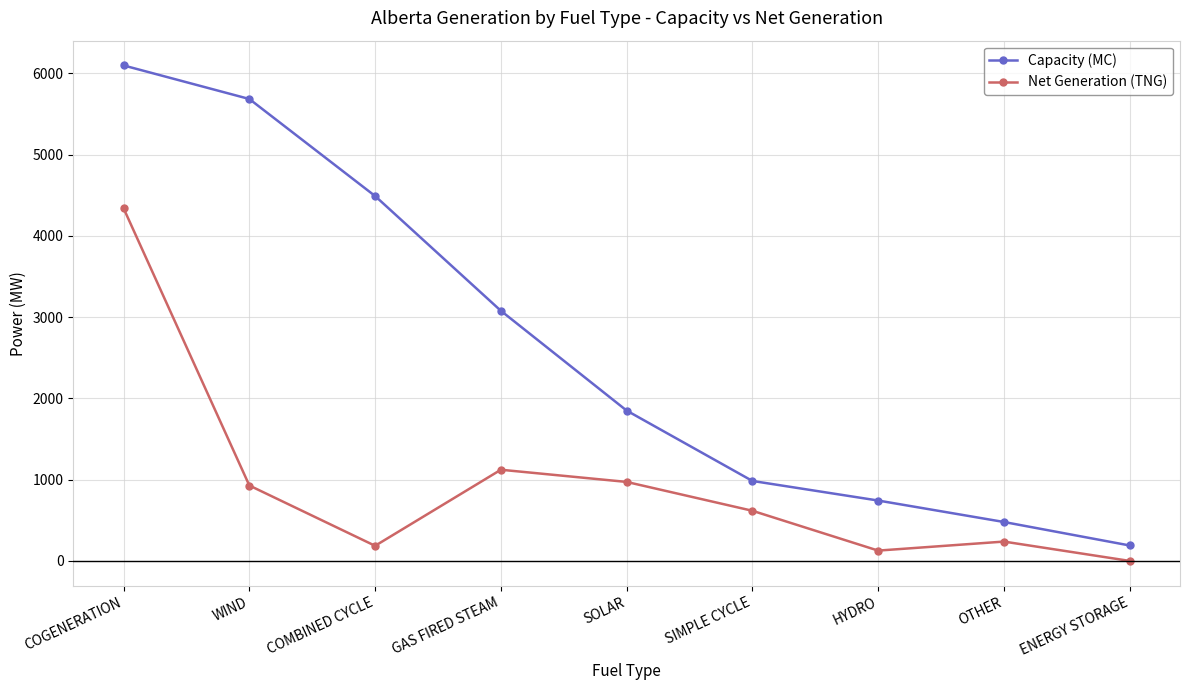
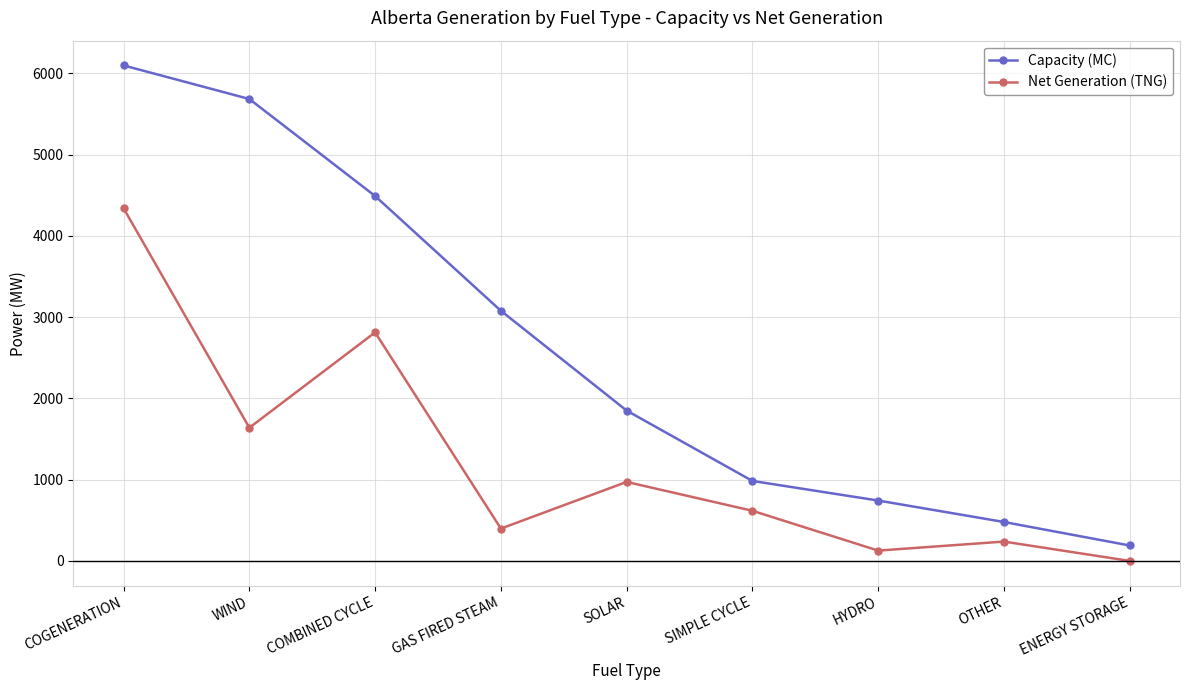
Net Generation (TNG), WIND: 900 -> 1600
Net Generation (TNG), COMBINED CYCLE: 200 -> 2800
Net Generation (TNG), GAS FIRED STEAM: 1100 -> 400
